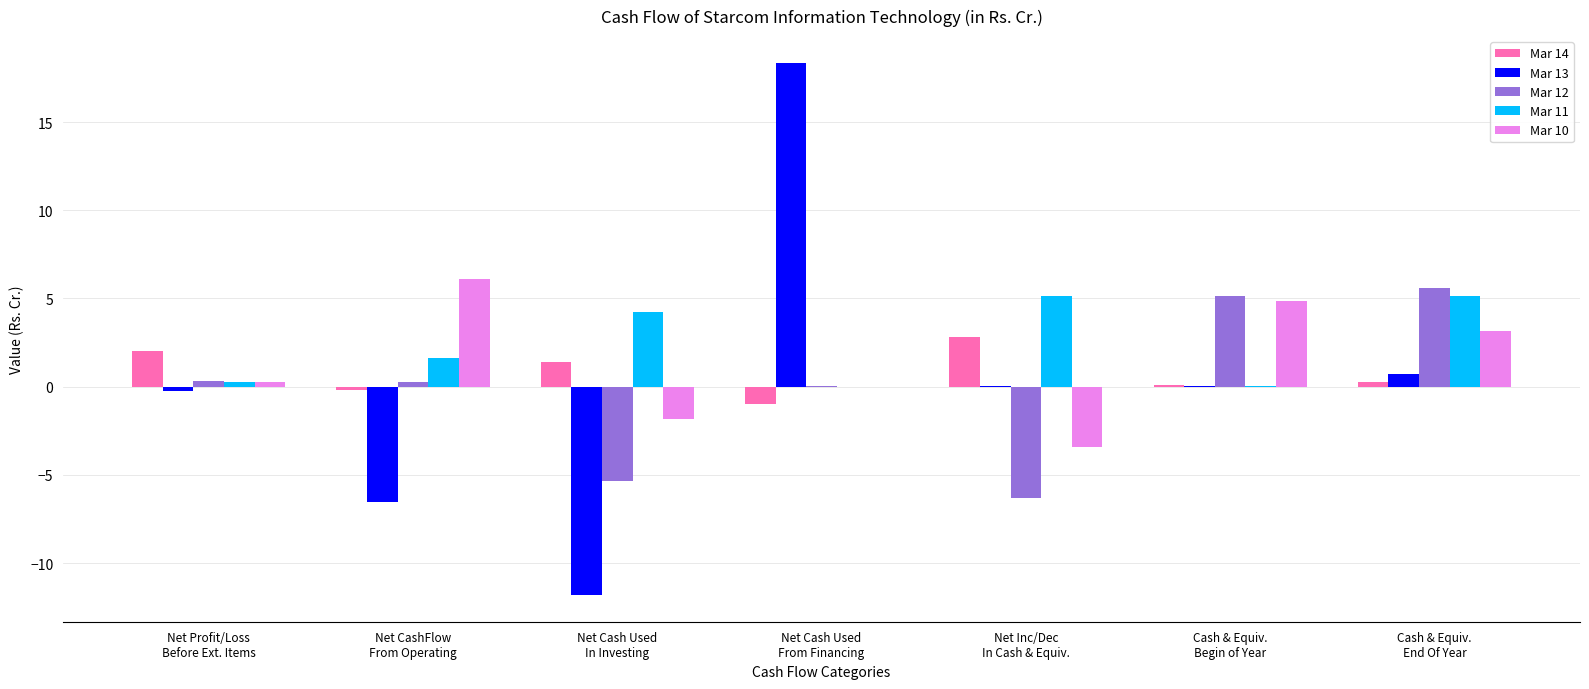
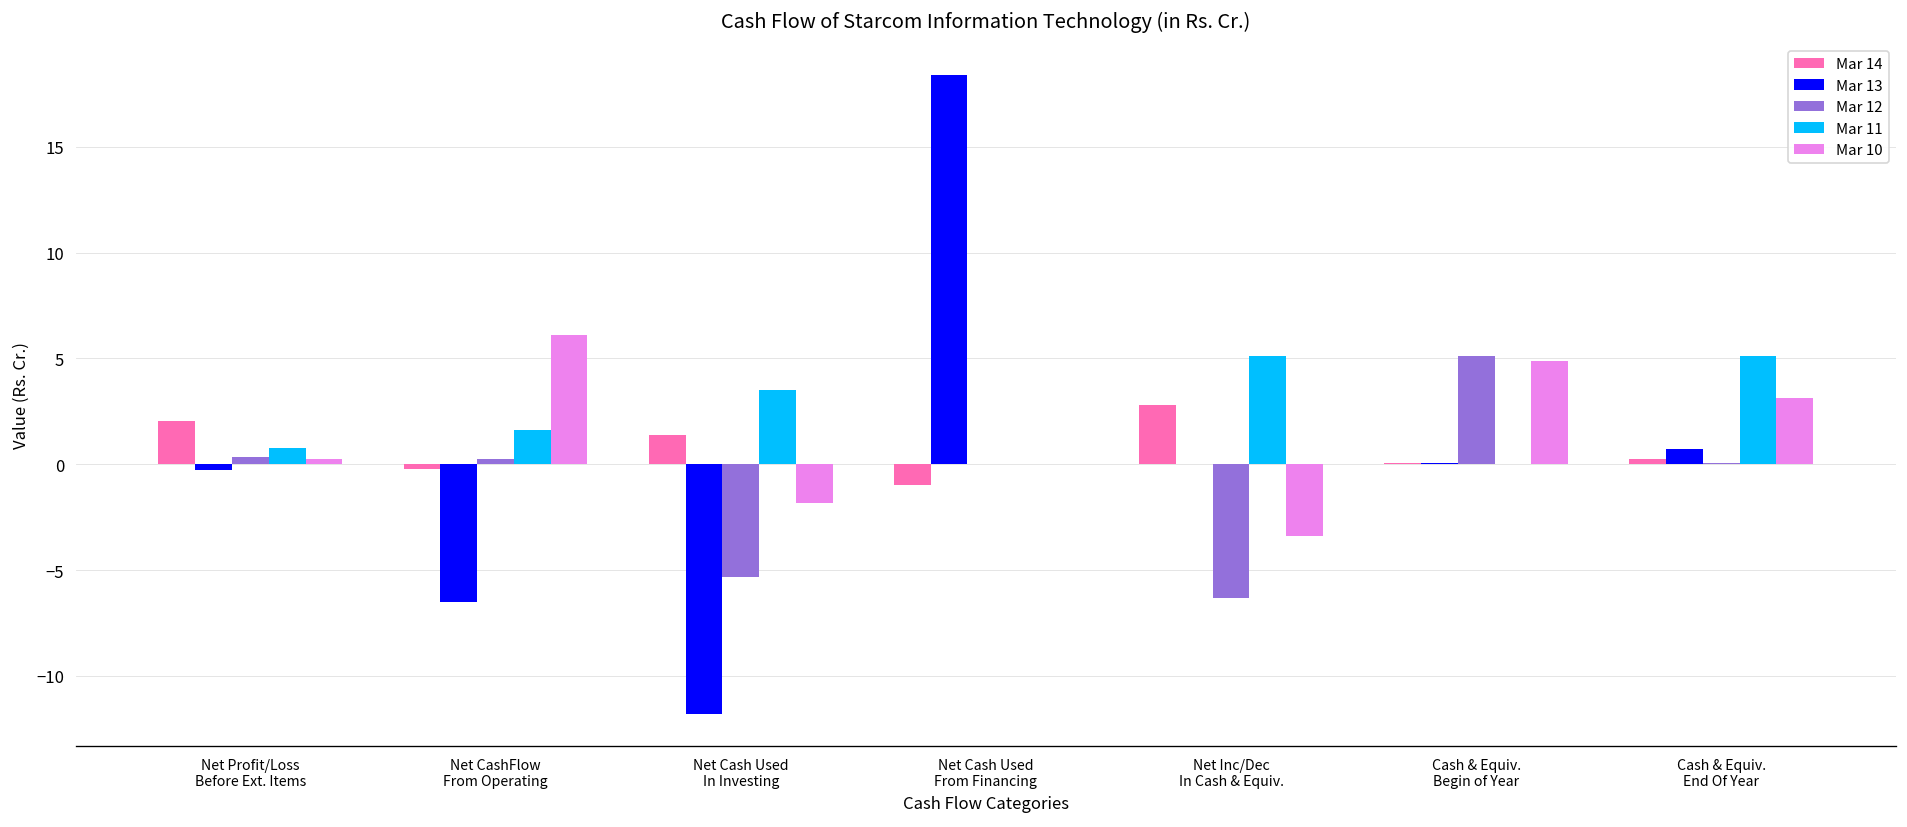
Mar 11, Net Profit/Loss Before Ext. Items: 0.3 -> 0.8
Mar 11, Net Cash Used In Investing: 4.2 -> 3.5
Mar 12, Cash & Equiv. End Of Year: 5.6 -> 0.1
